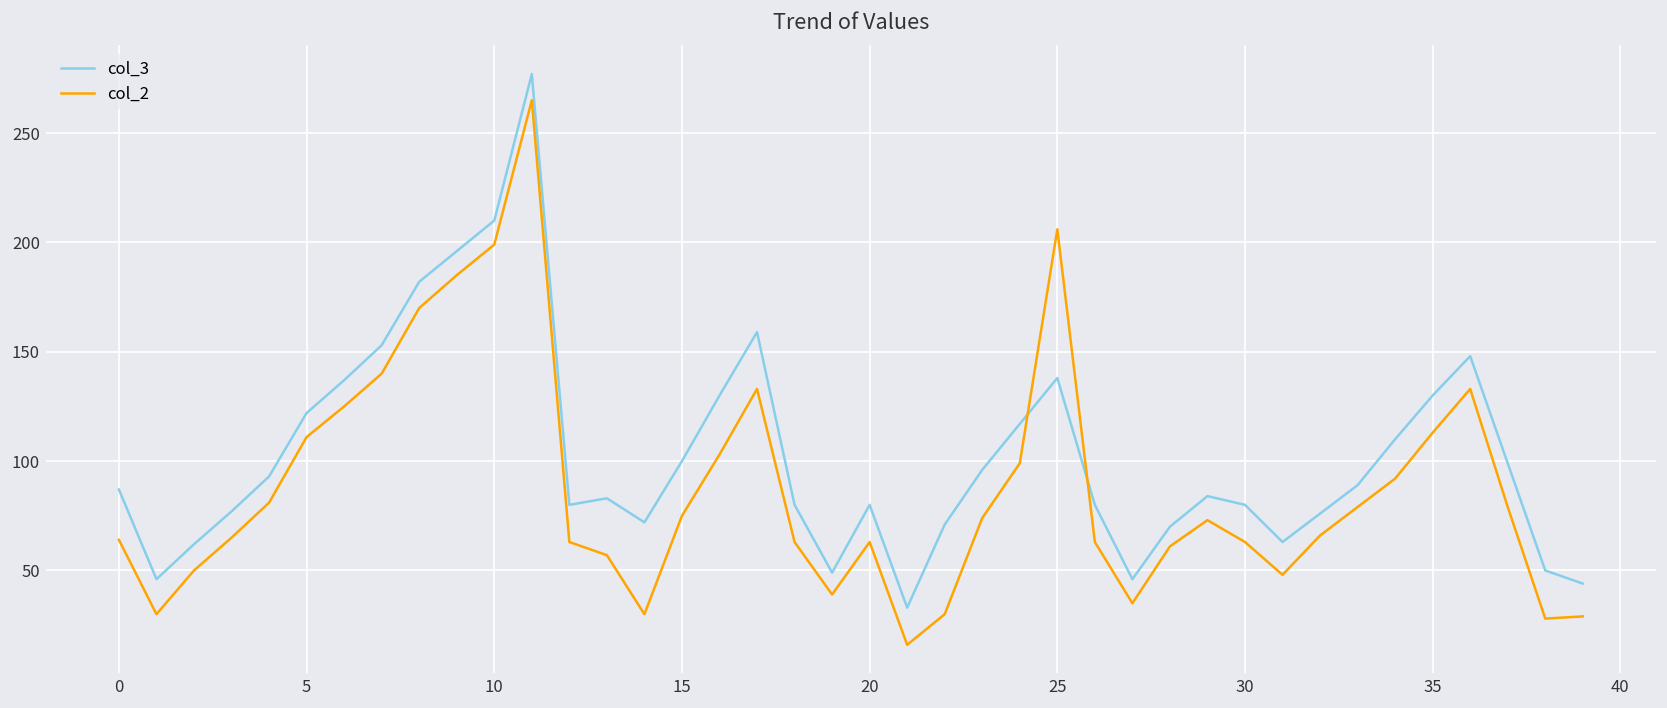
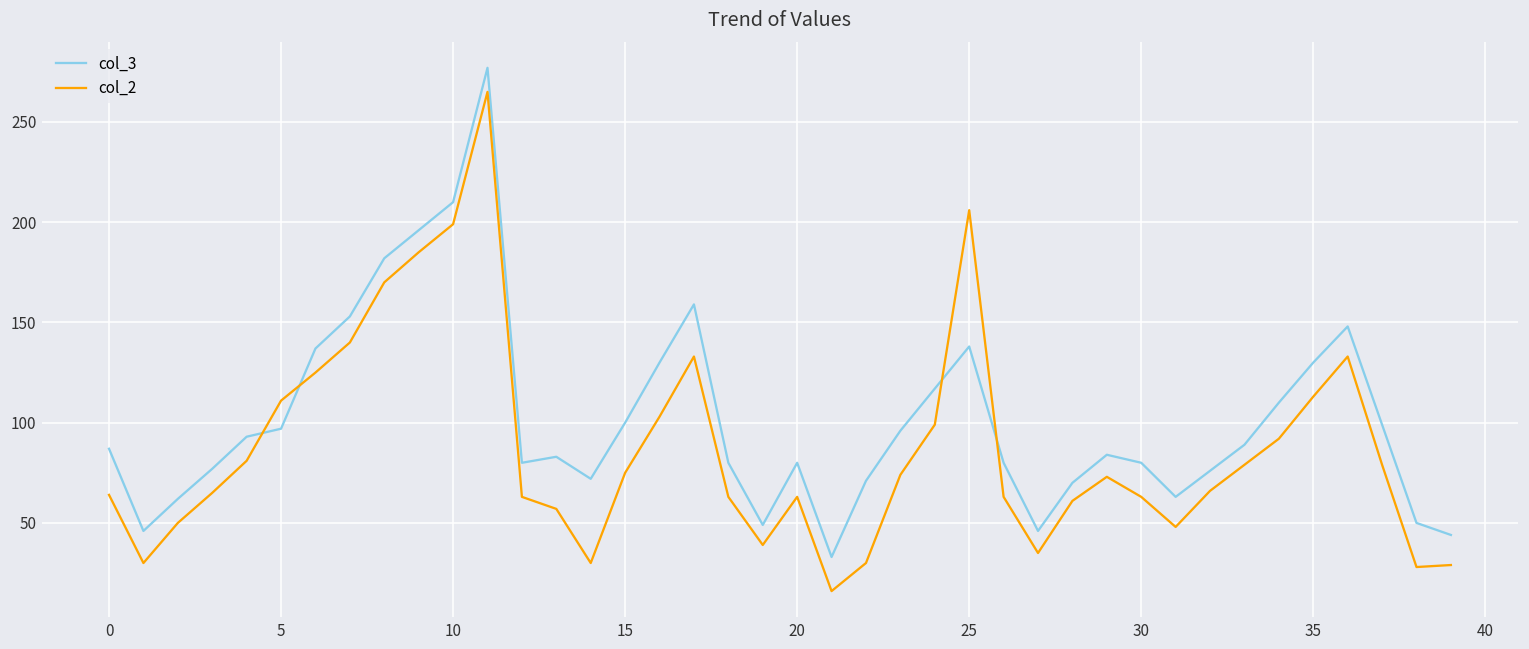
col_3, 5: 122 -> 97
